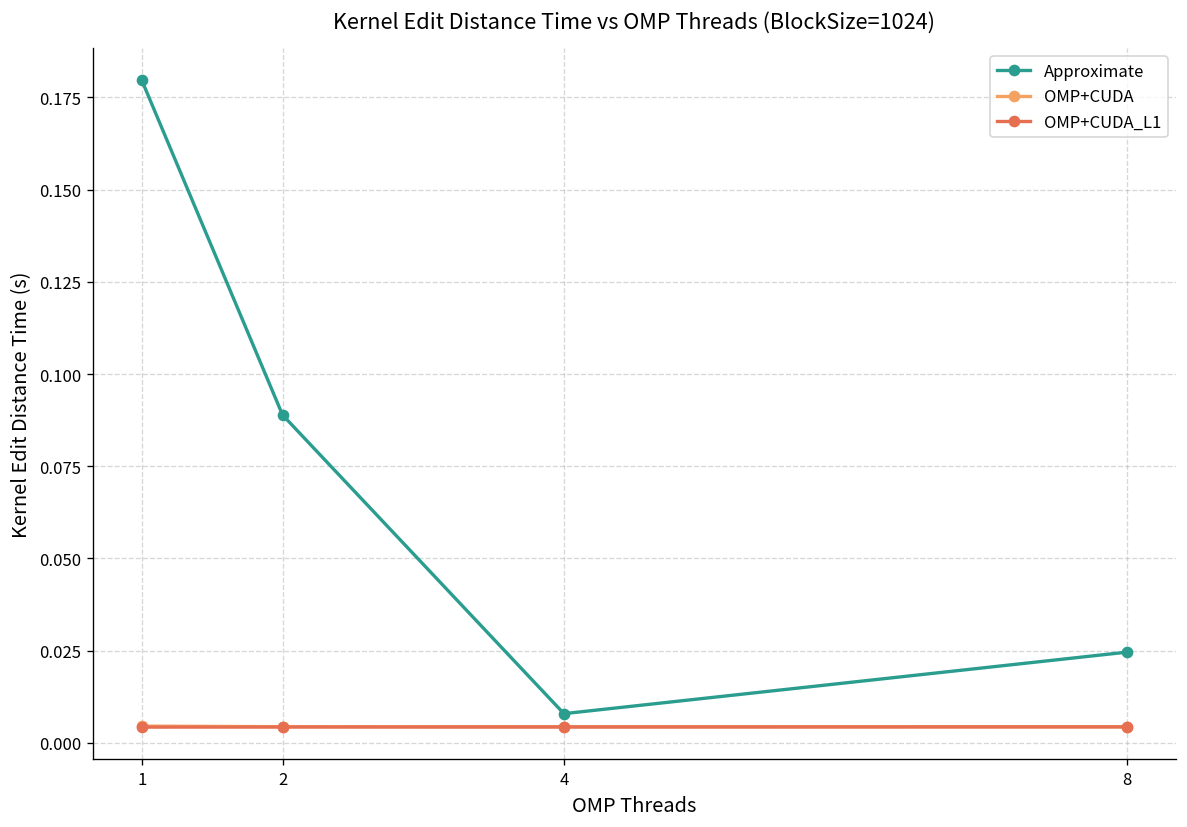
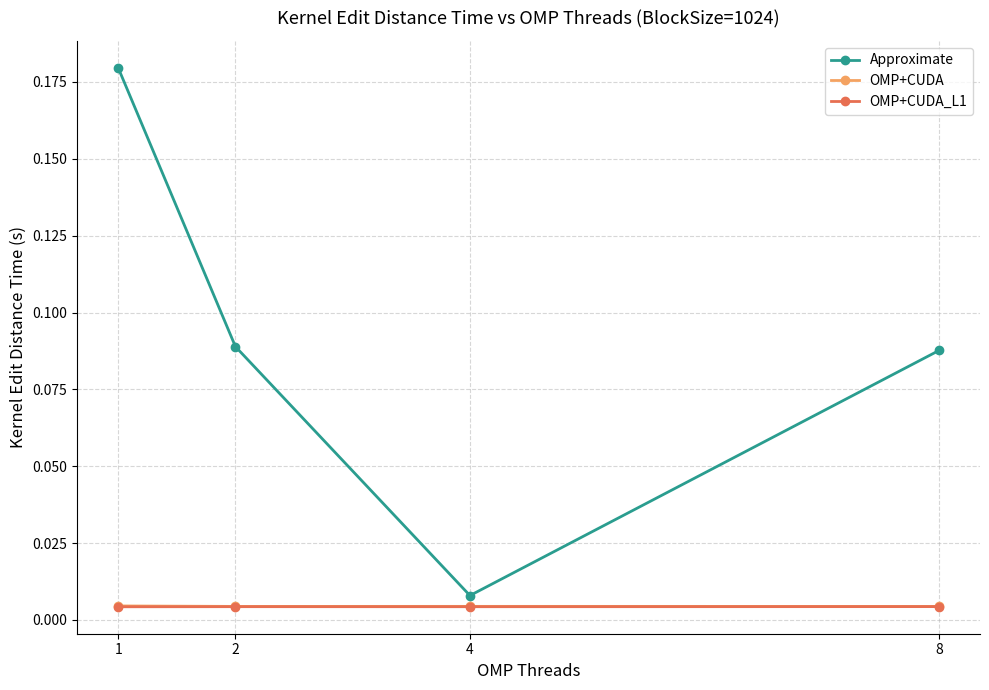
Approximate, 8: 0.025 -> 0.088
